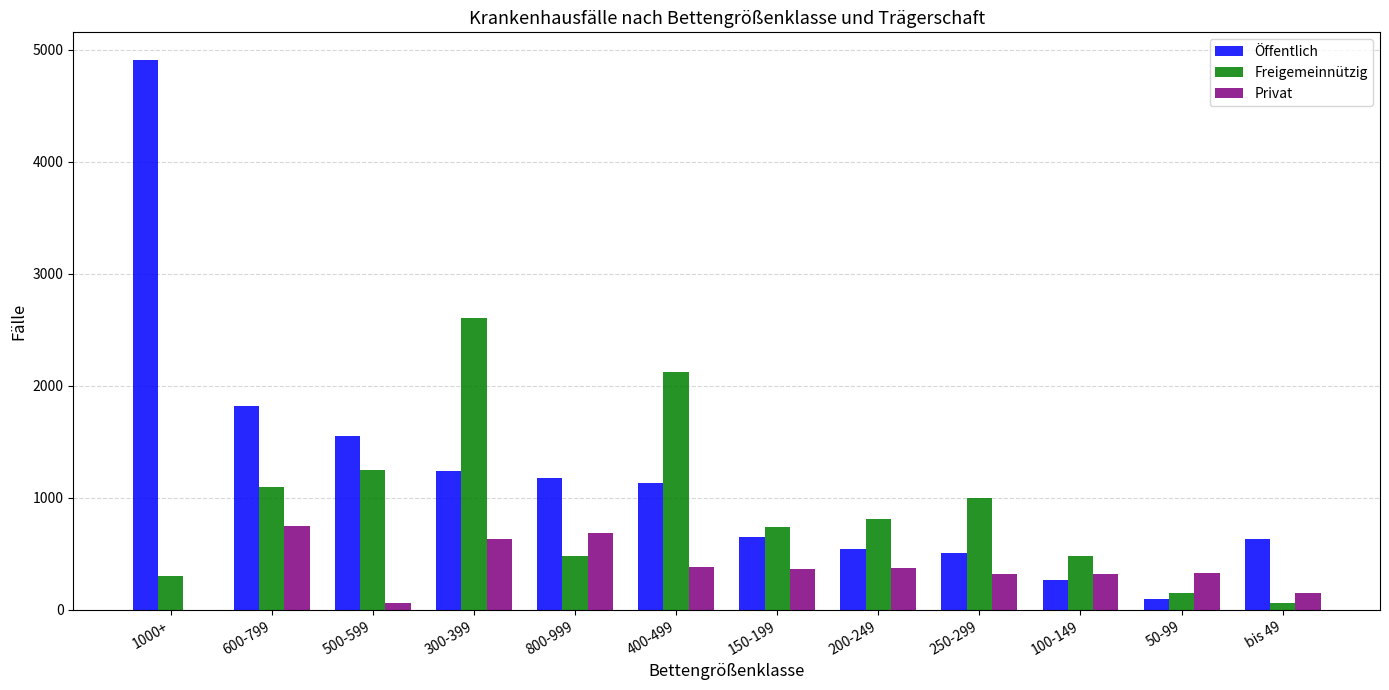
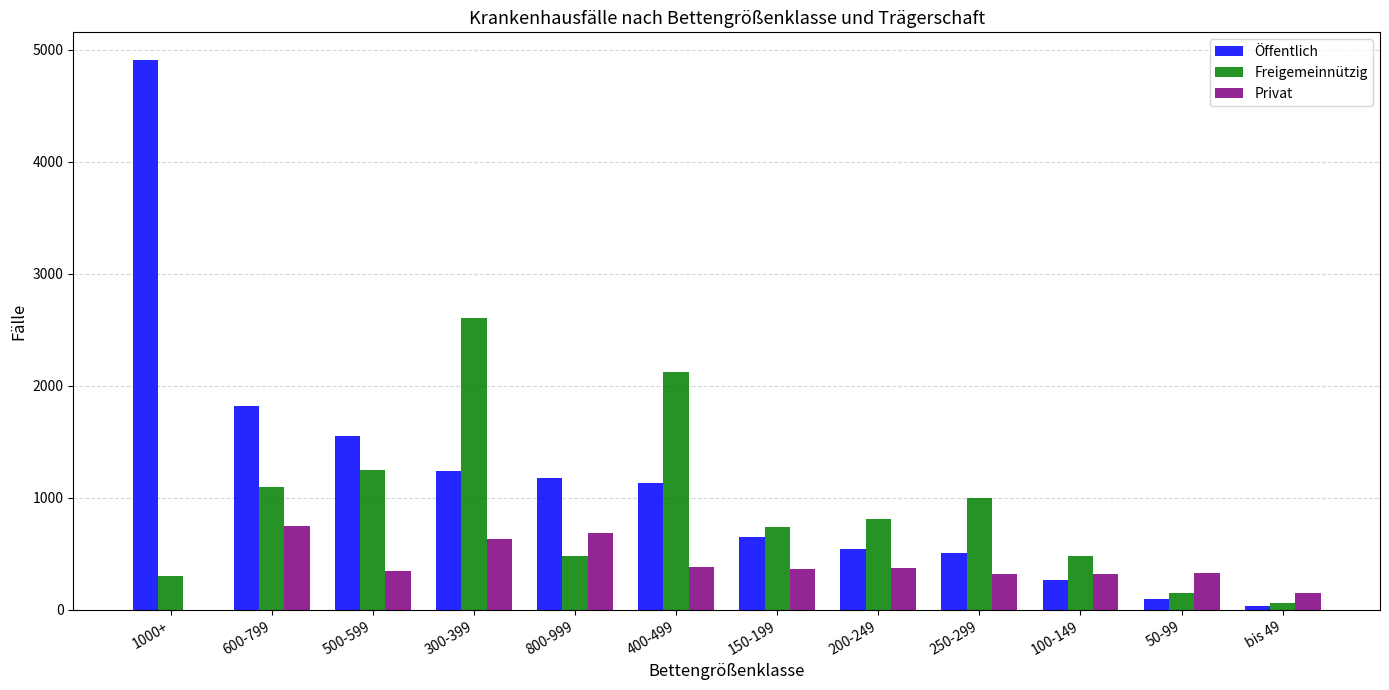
Privat, 500-599: 60 -> 350
Öffentlich, bis 49: 640 -> 40
